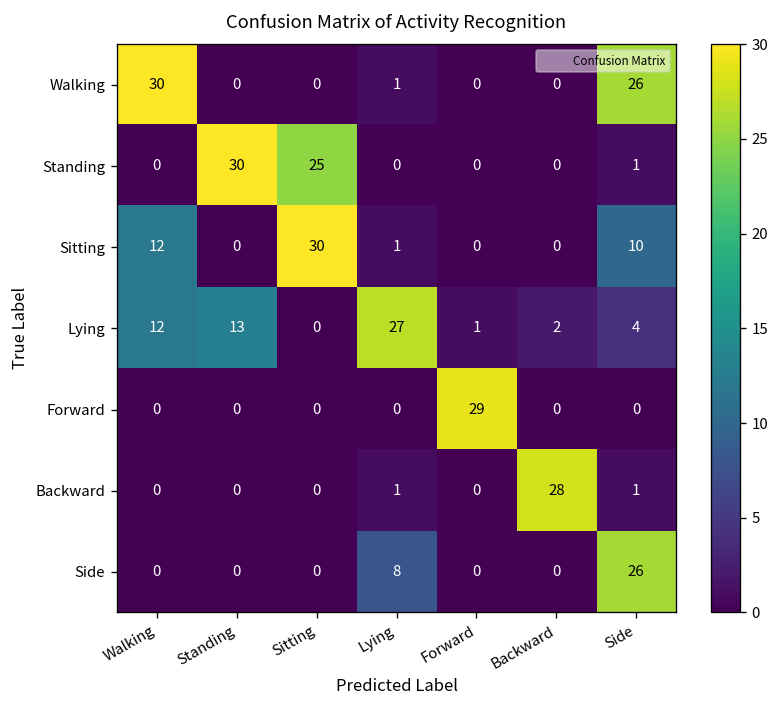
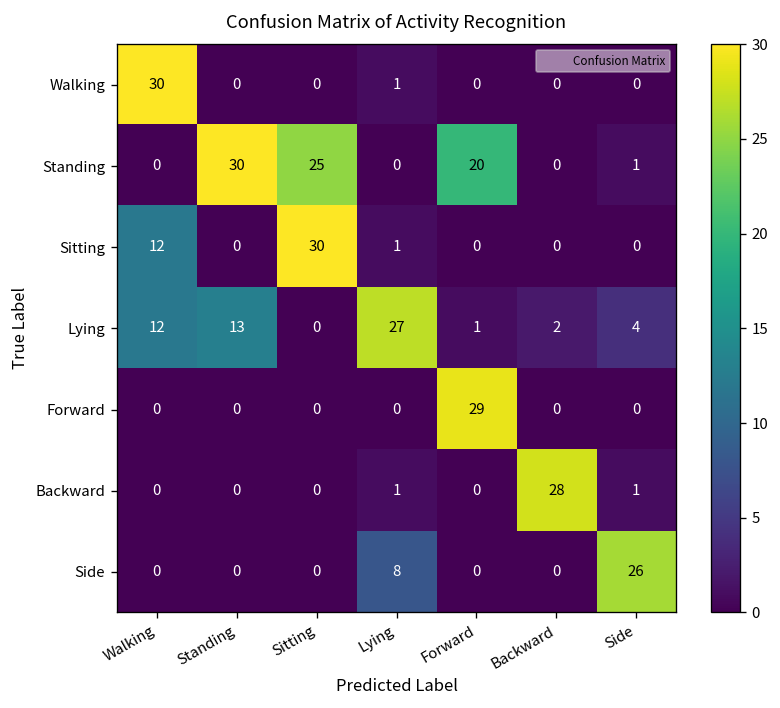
Walking, Side: 26 -> 0
Standing, Forward: 0 -> 20
Sitting, Side: 10 -> 0
